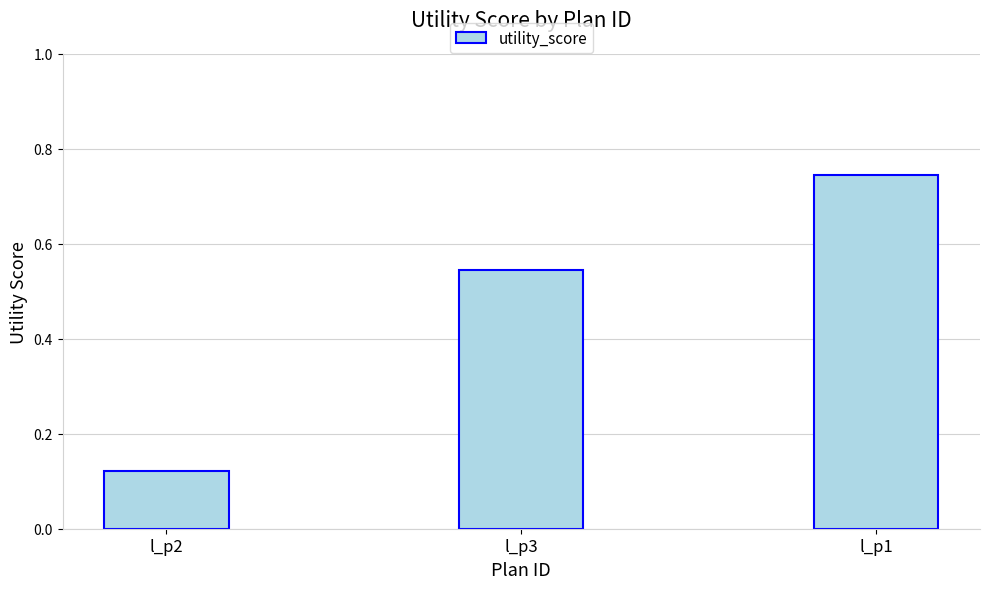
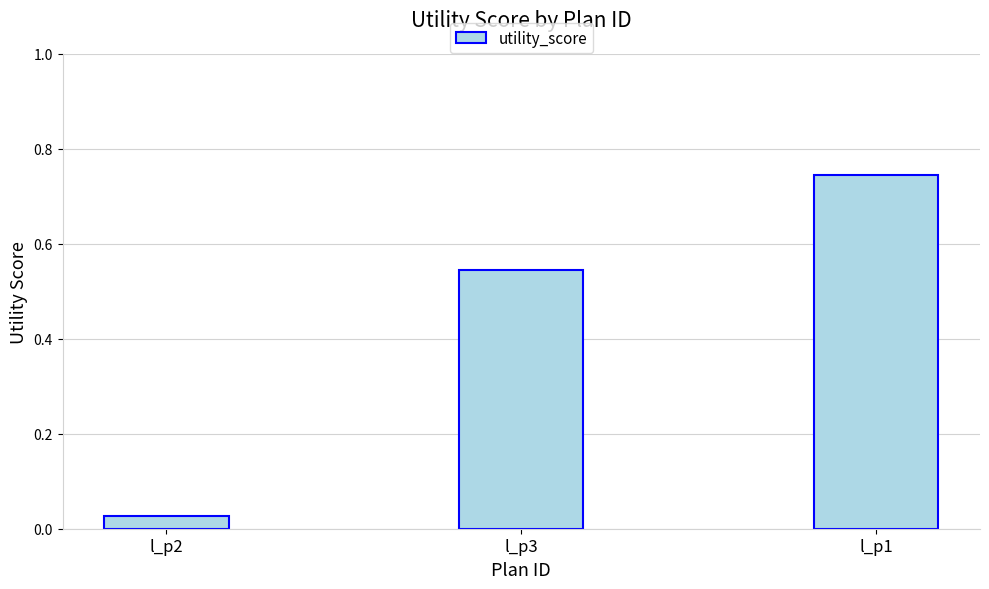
l_p2: 0.12 -> 0.03
